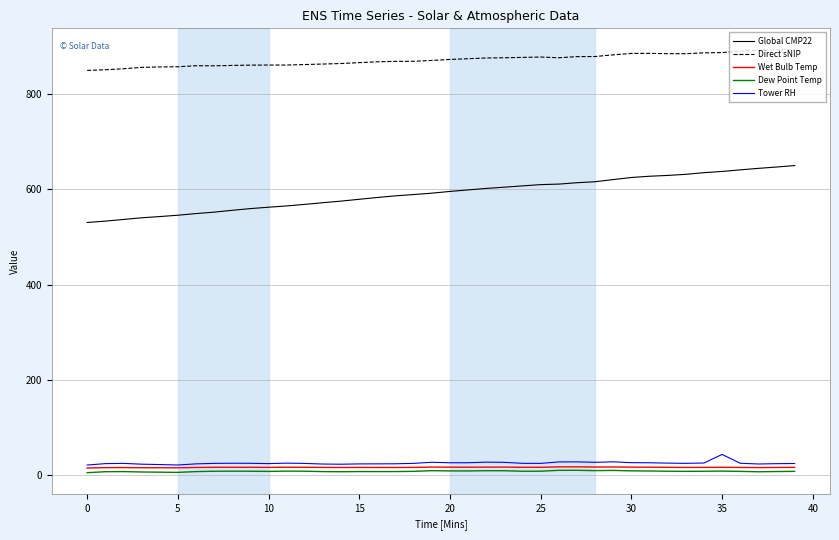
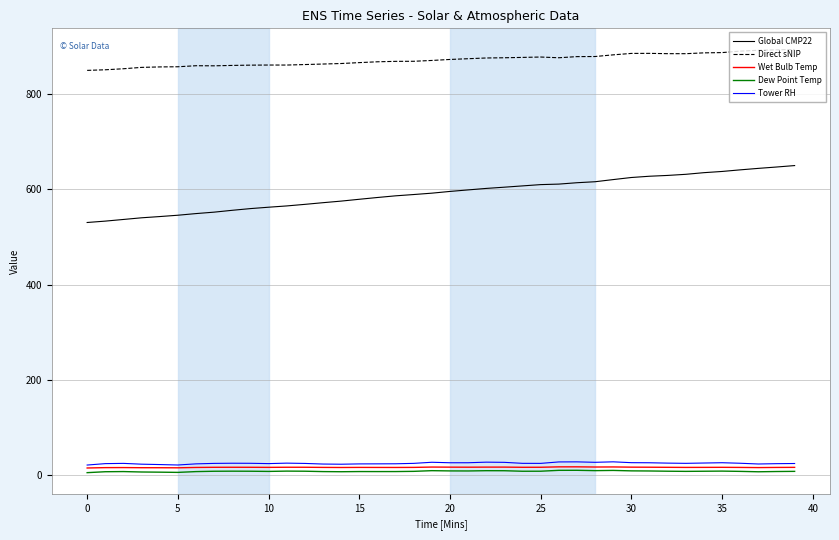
Tower RH, 35: 40 -> 30
